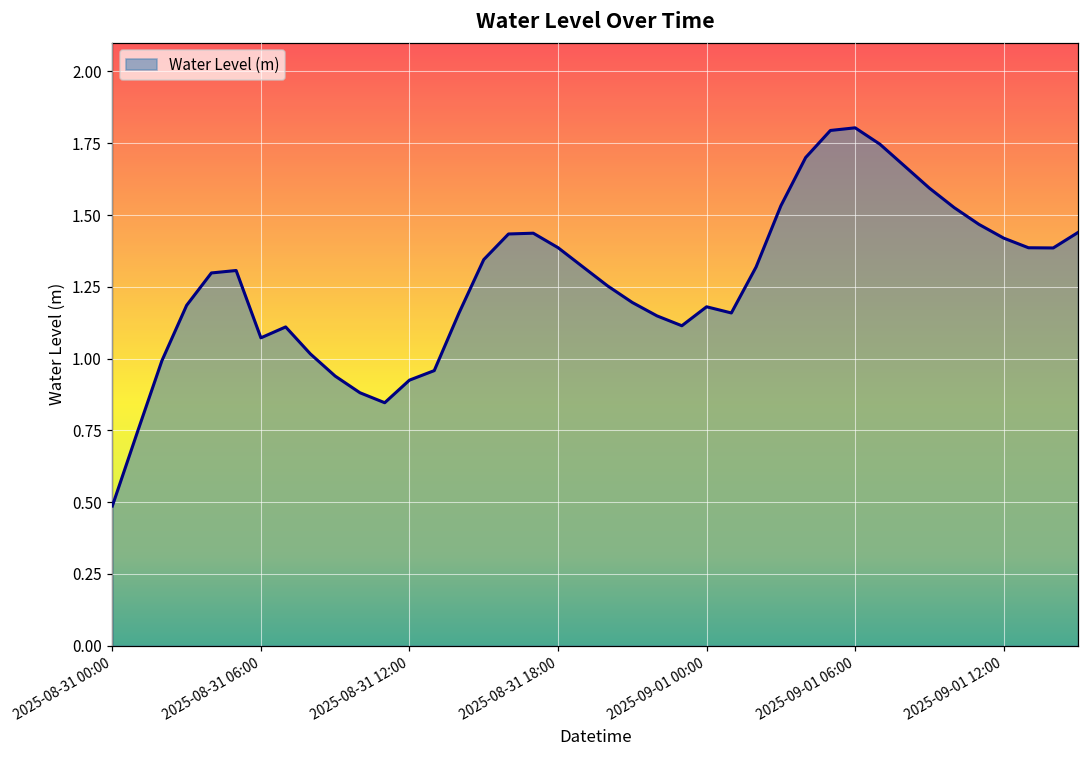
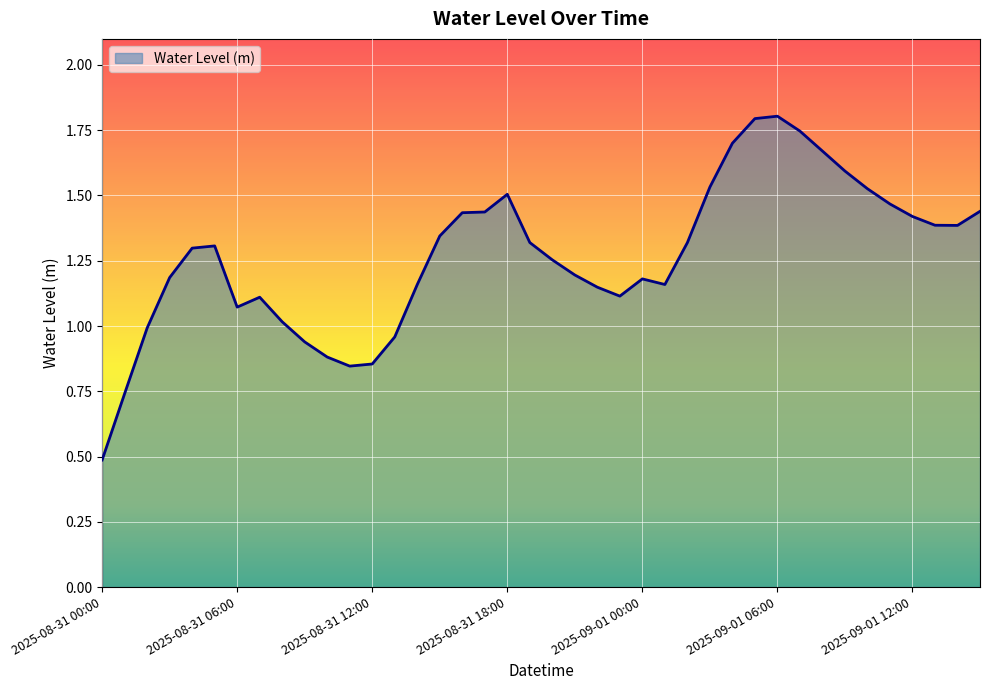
2025-08-31 12:00: 0.93 -> 0.85
2025-08-31 18:00: 1.39 -> 1.50
